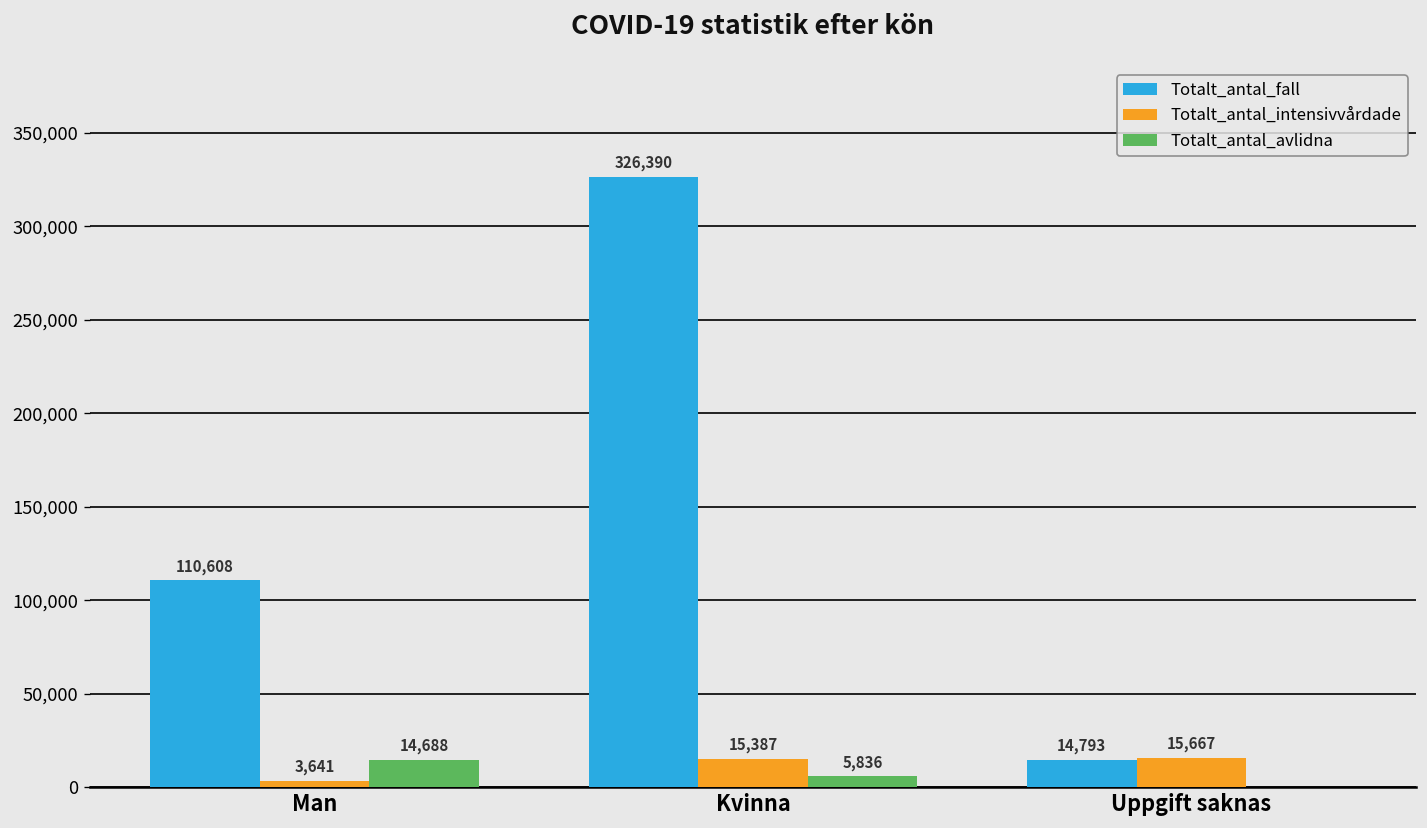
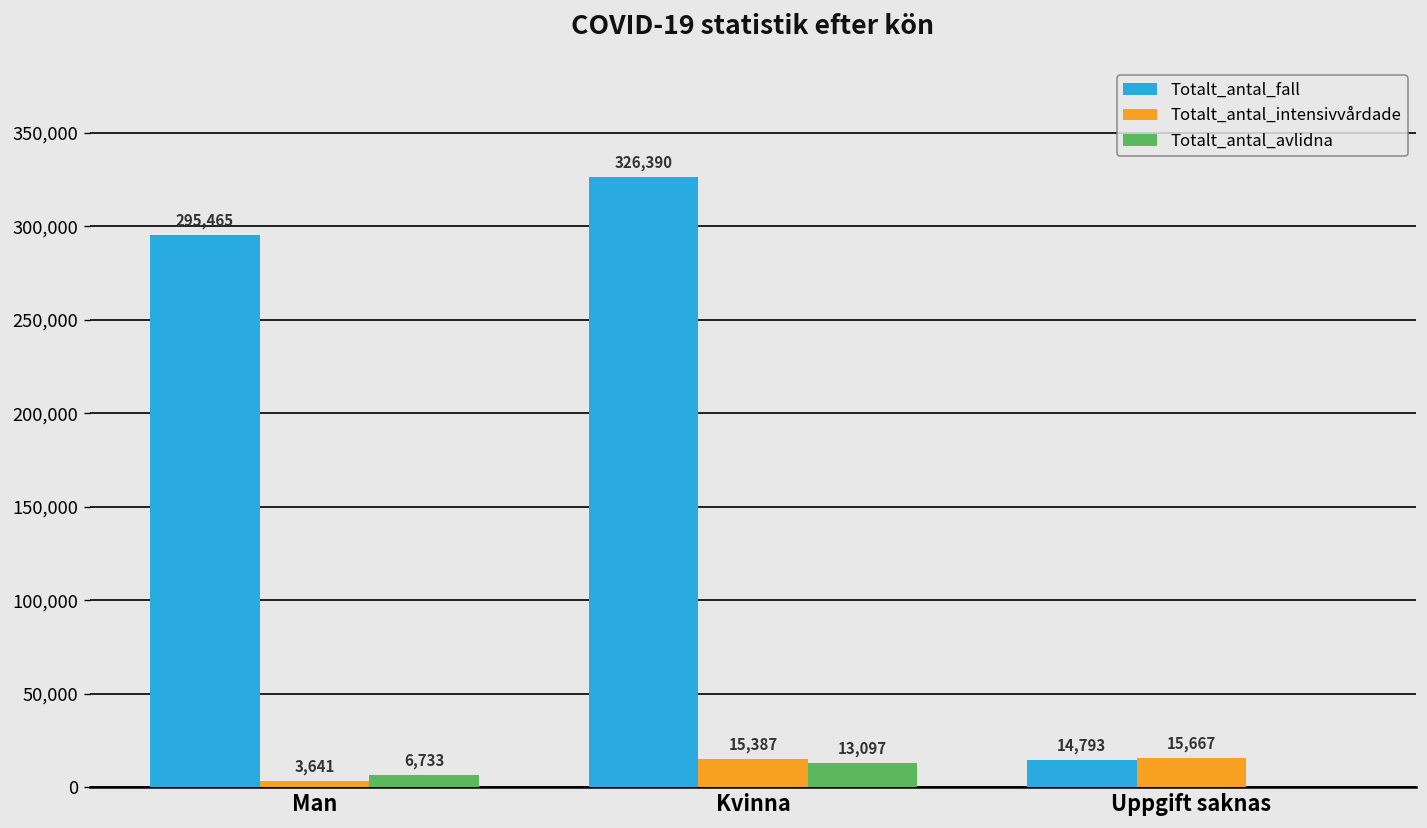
Totalt_antal_fall, Man: 110,608 -> 295,465
Totalt_antal_avlidna, Man: 14,688 -> 6,733
Totalt_antal_avlidna, Kvinna: 5,836 -> 13,097
